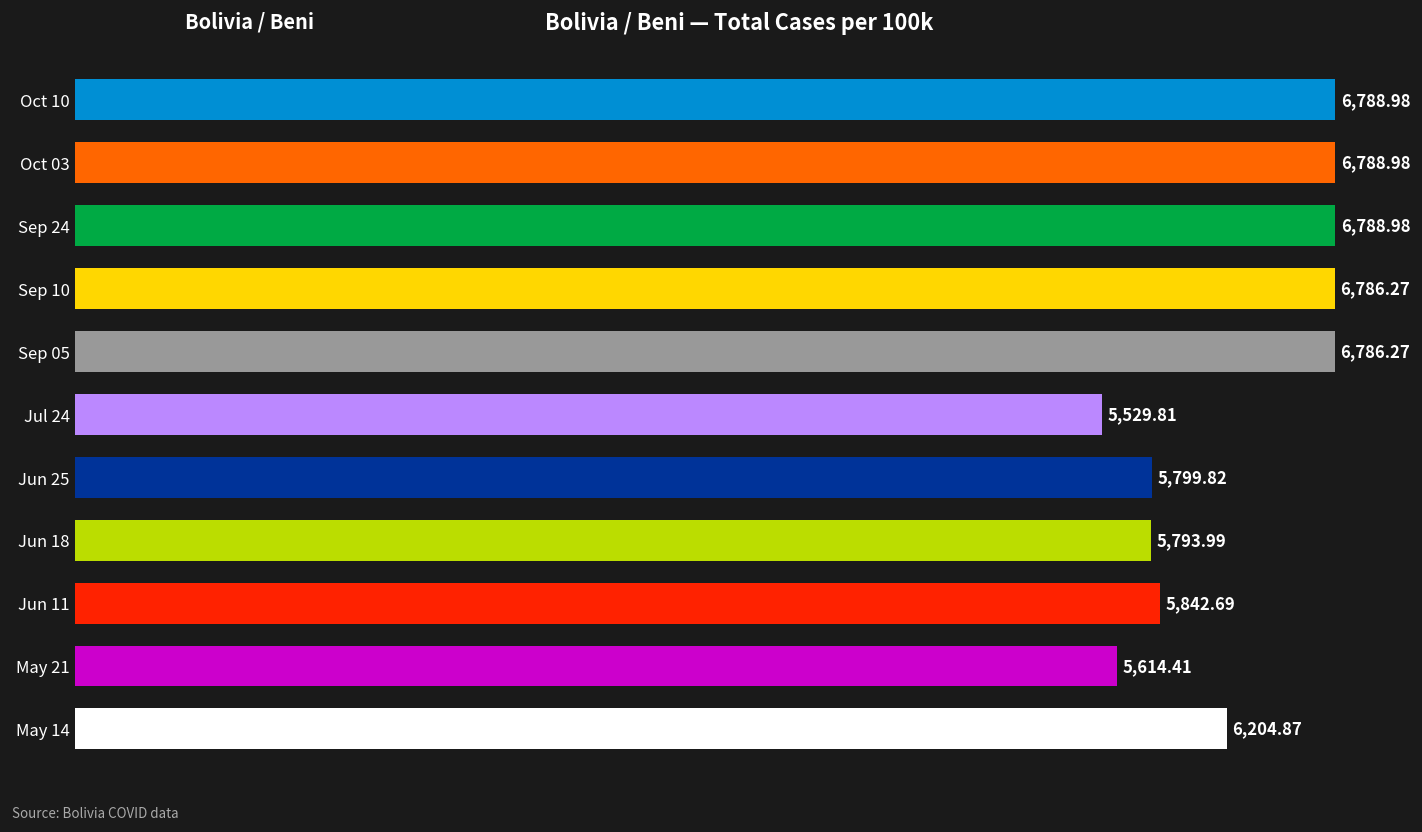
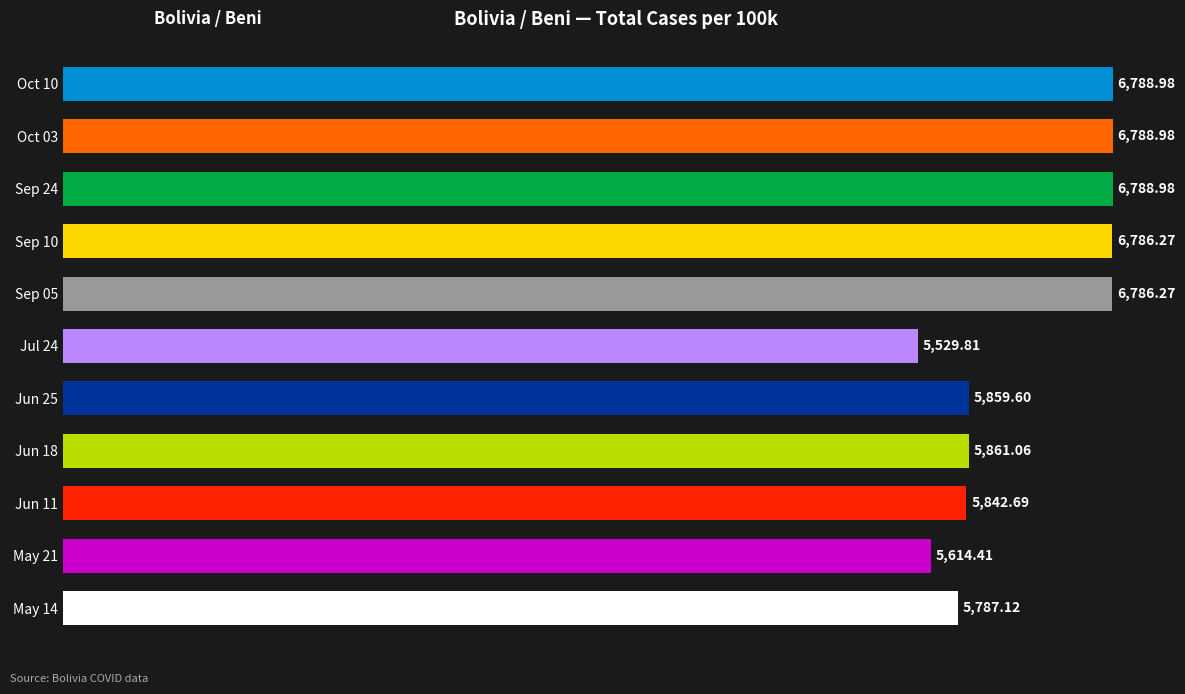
Jun 25: 5,799.82 -> 5,859.60
Jun 18: 5,793.99 -> 5,861.06
May 14: 6,204.87 -> 5,787.12
